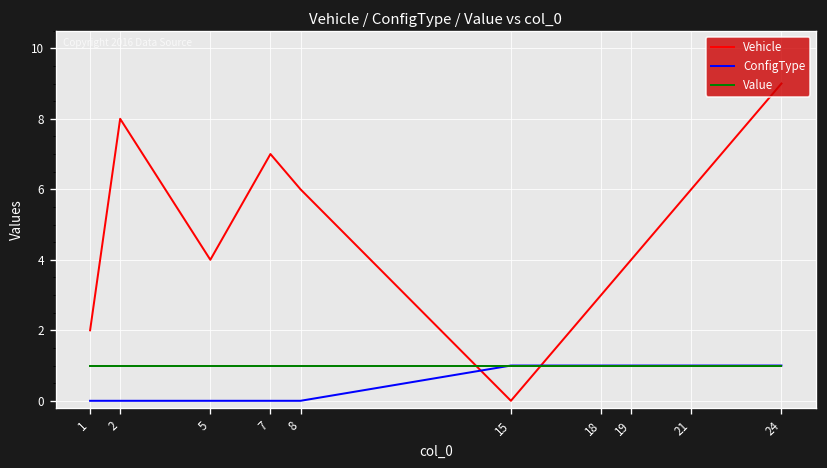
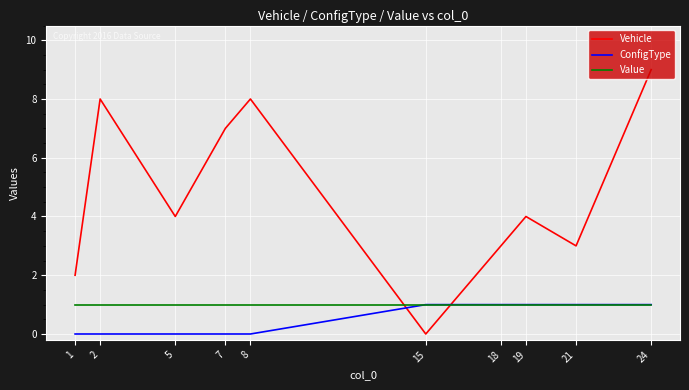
Vehicle, 8: 6 -> 8
Vehicle, 21: 6 -> 3
